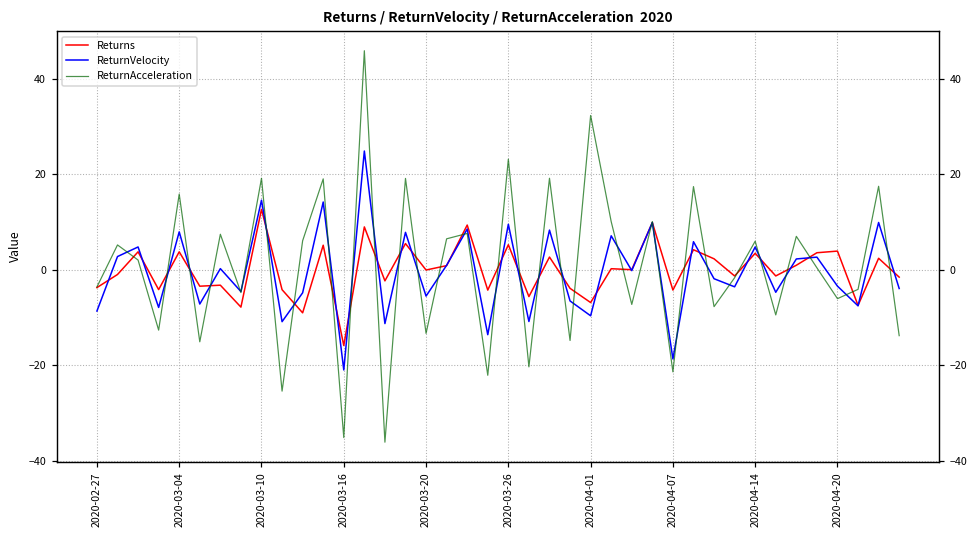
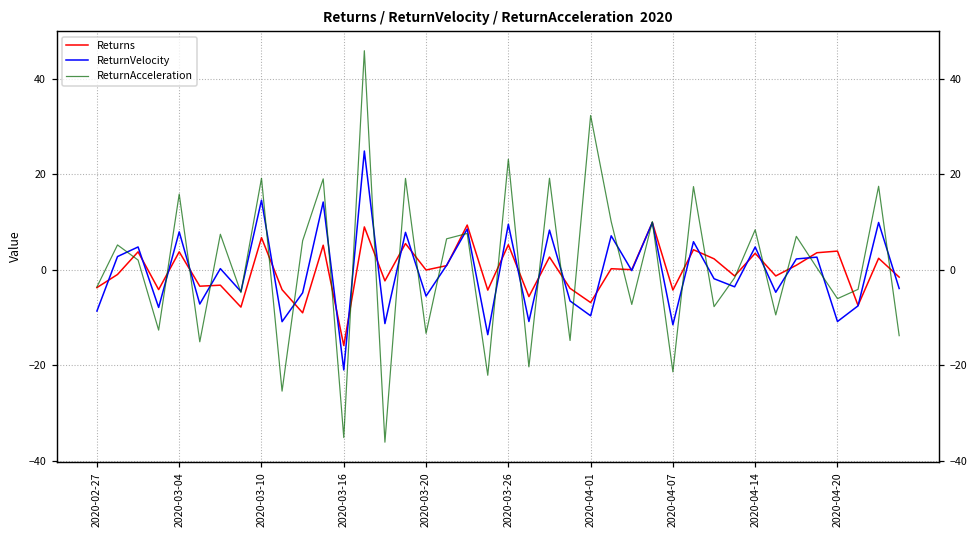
Returns, 2020-03-10: 13 -> 7
ReturnVelocity, 2020-04-07: -19 -> -12
ReturnAcceleration, 2020-04-14: 6 -> 8
ReturnVelocity, 2020-04-20: -3 -> -11
